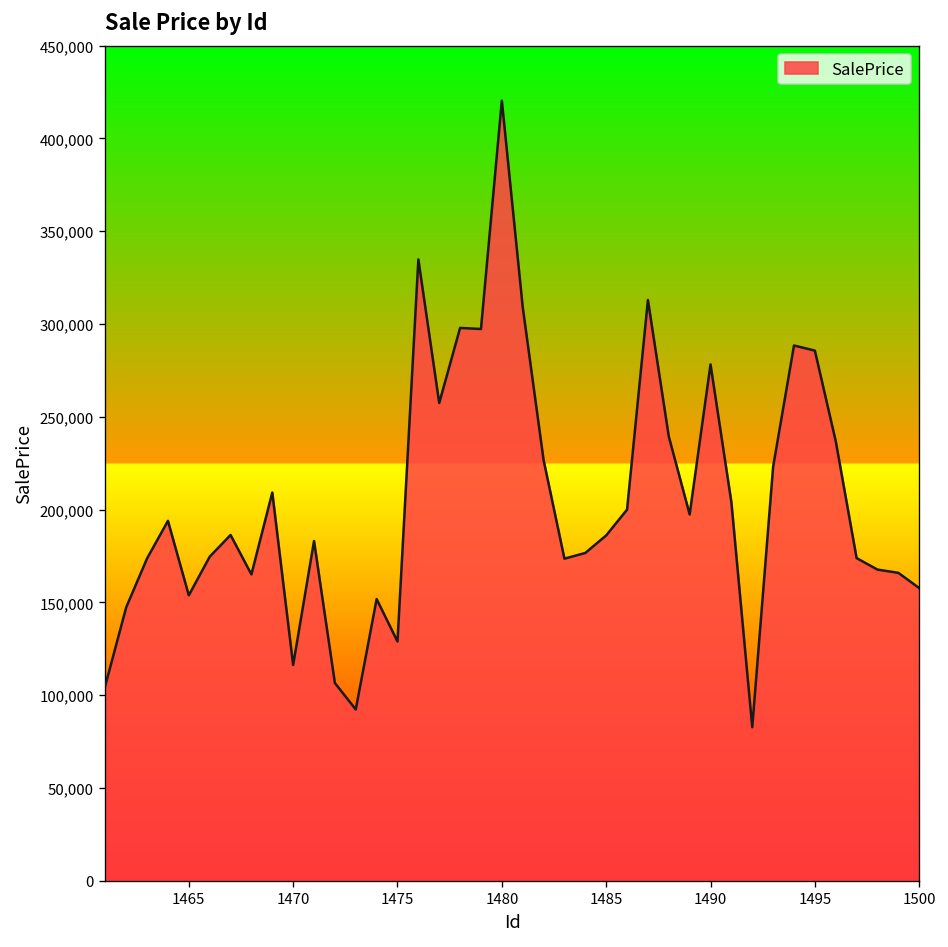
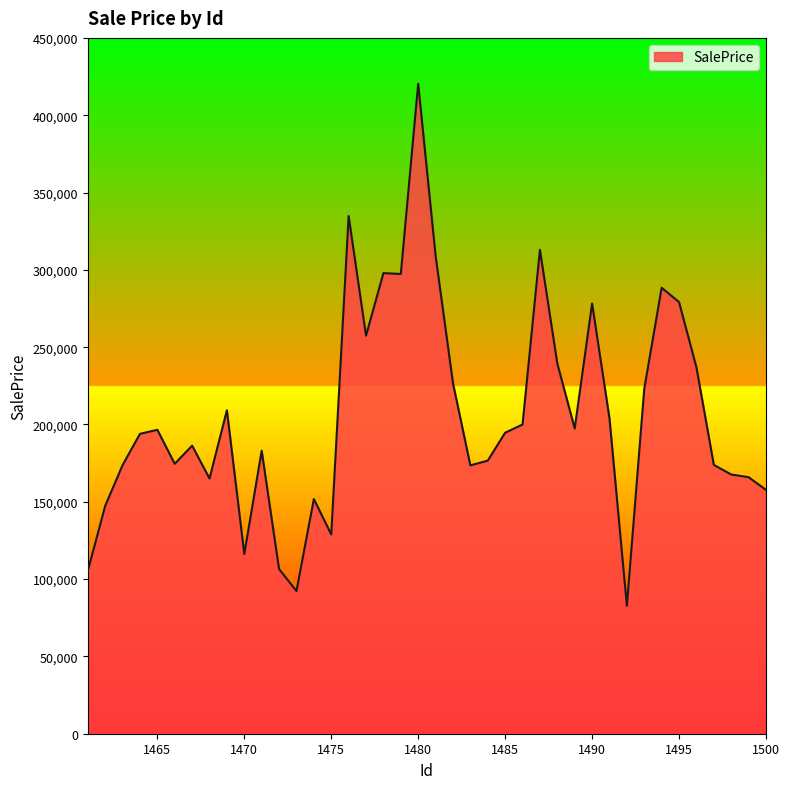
1465: 154,000 -> 197,000
1485: 186,000 -> 195,000
1495: 286,000 -> 279,000
